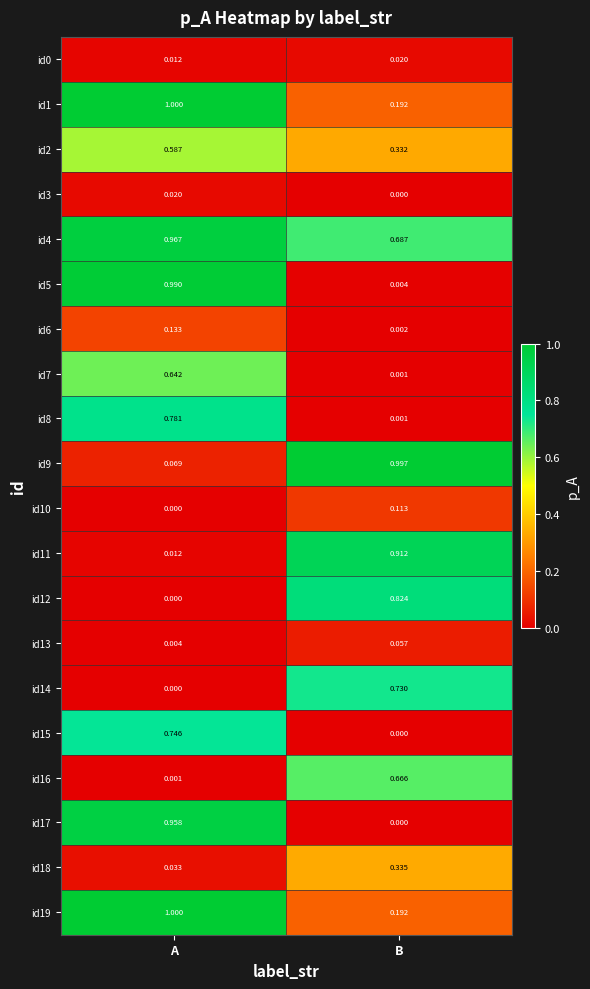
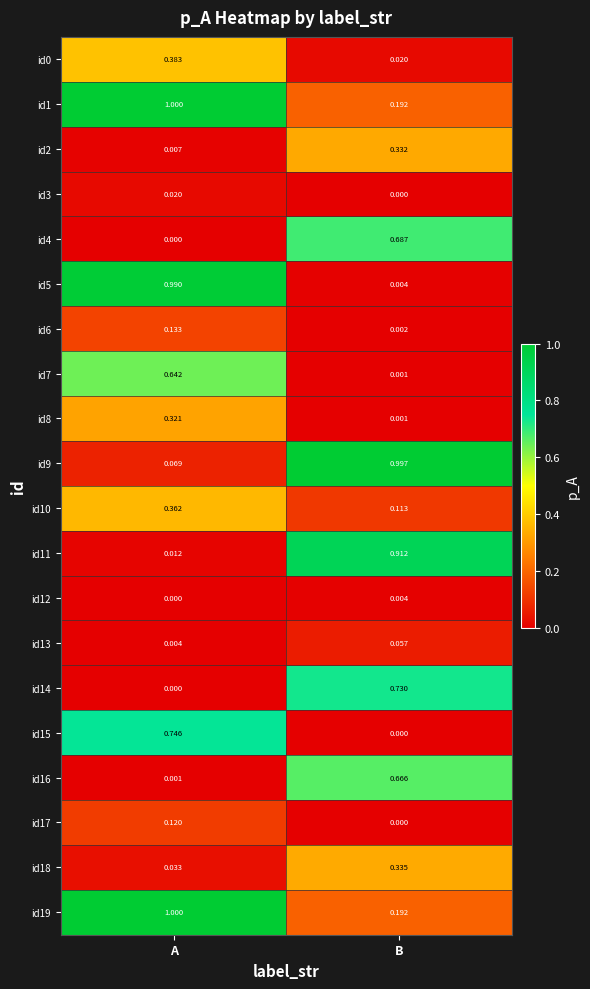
id0, A: 0.012 -> 0.383
id2, A: 0.587 -> 0.007
id4, A: 0.967 -> 0.000
id8, A: 0.781 -> 0.321
id10, A: 0.000 -> 0.362
id12, B: 0.824 -> 0.004
id17, A: 0.958 -> 0.120
